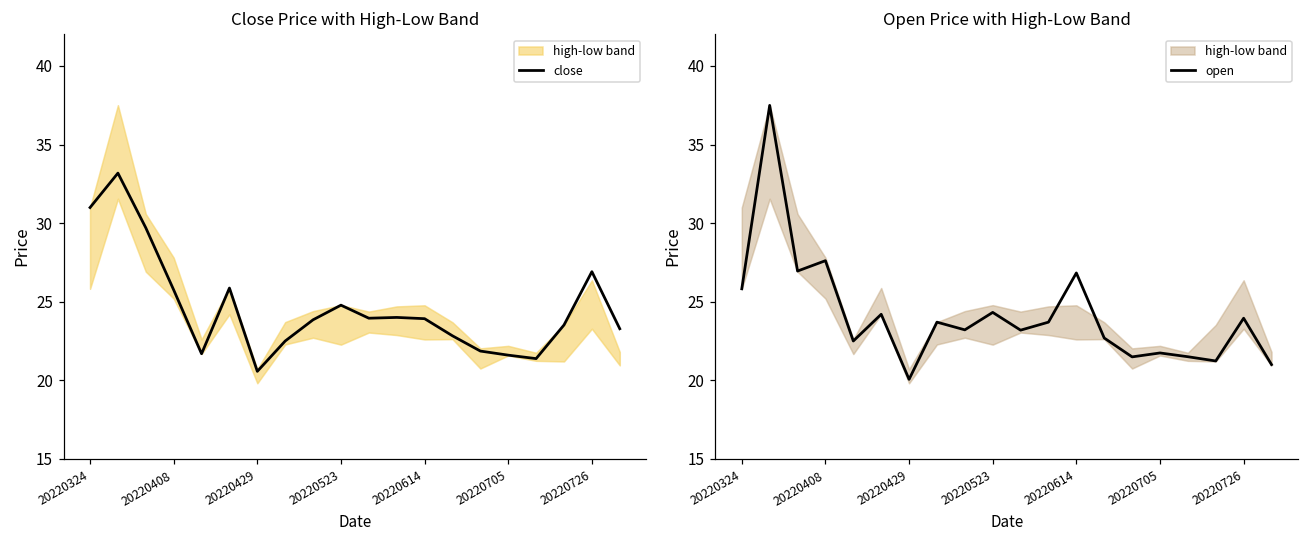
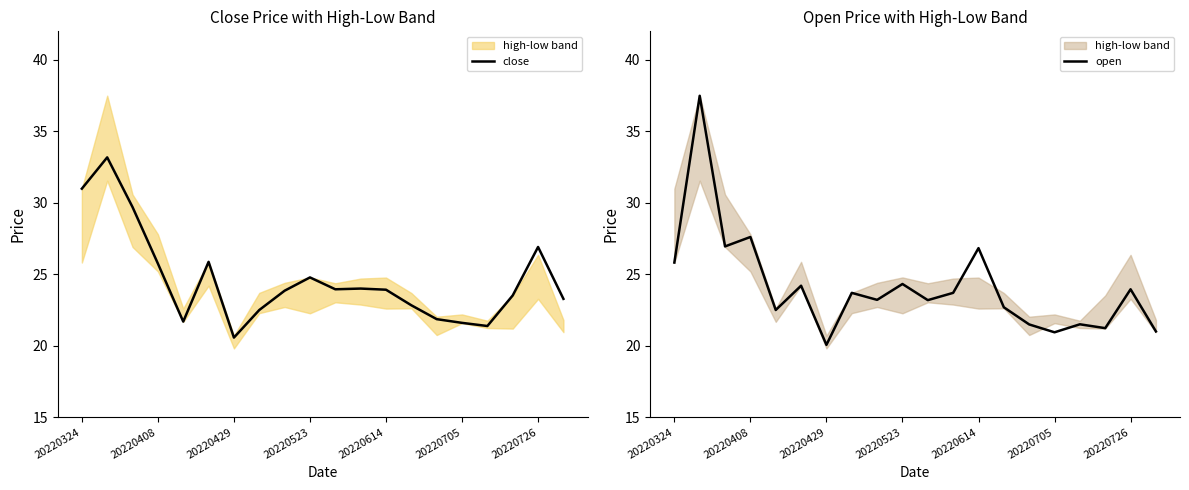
Open Price with High-Low Band, open, 20220705: 21.7 -> 20.9
